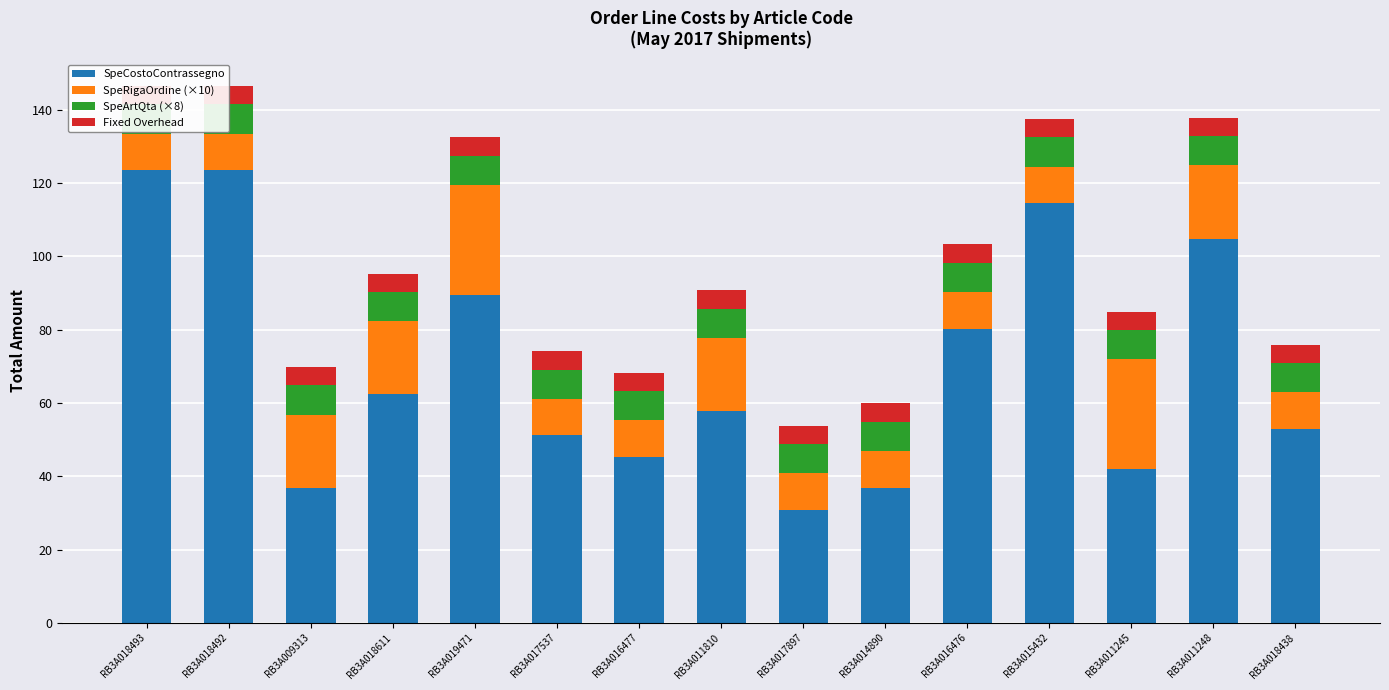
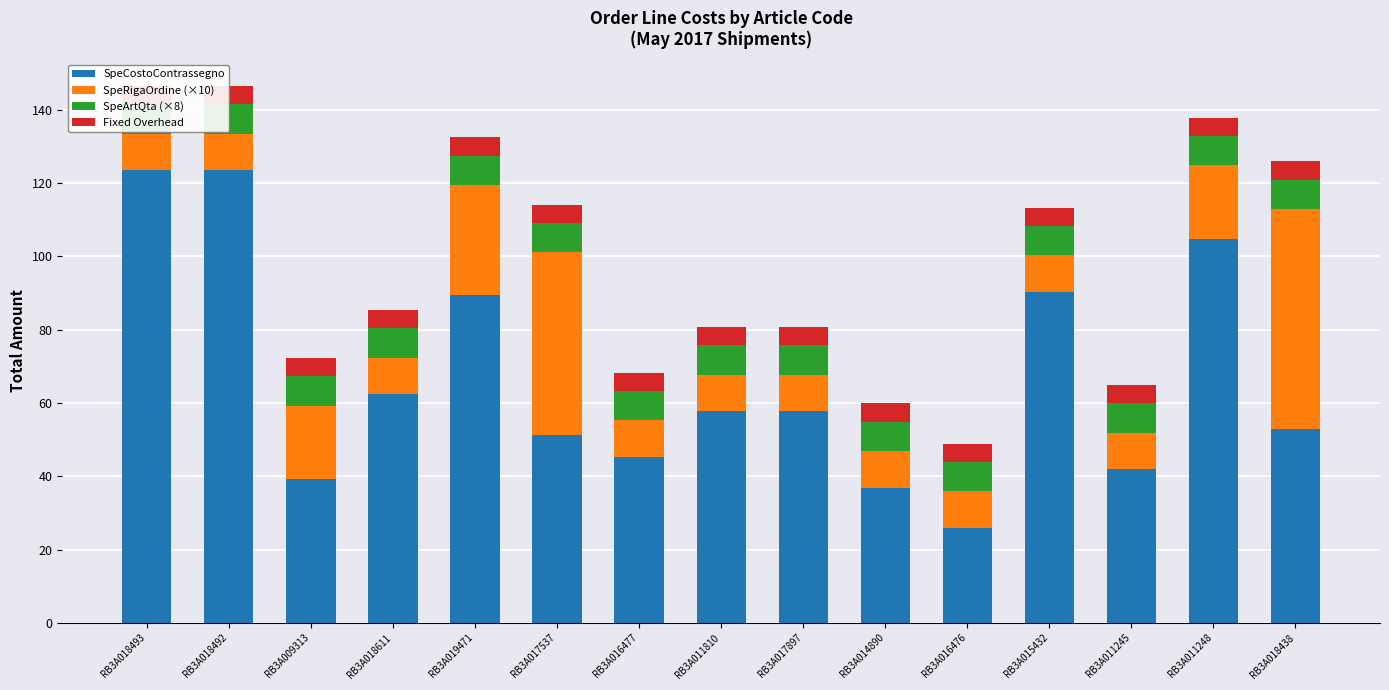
SpeCostoContrassegno, RB3A009313: 37 -> 39
SpeRigaOrdine (×10), RB3A018611: 20 -> 10
SpeRigaOrdine (×10), RB3A017537: 10 -> 50
SpeRigaOrdine (×10), RB3A011810: 20 -> 10
SpeCostoContrassegno, RB3A017897: 31 -> 58
SpeCostoContrassegno, RB3A016476: 80 -> 26
SpeCostoContrassegno, RB3A015432: 114 -> 90
SpeRigaOrdine (×10), RB3A011245: 30 -> 10
SpeRigaOrdine (×10), RB3A018438: 10 -> 60
